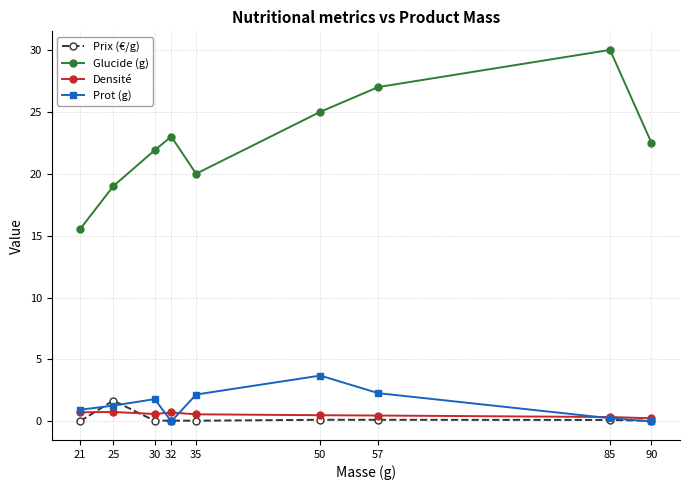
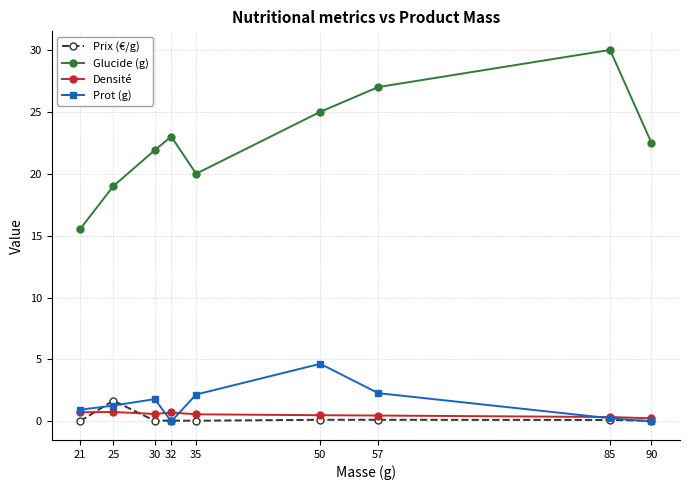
Prot (g), 50: 3.7 -> 4.7
